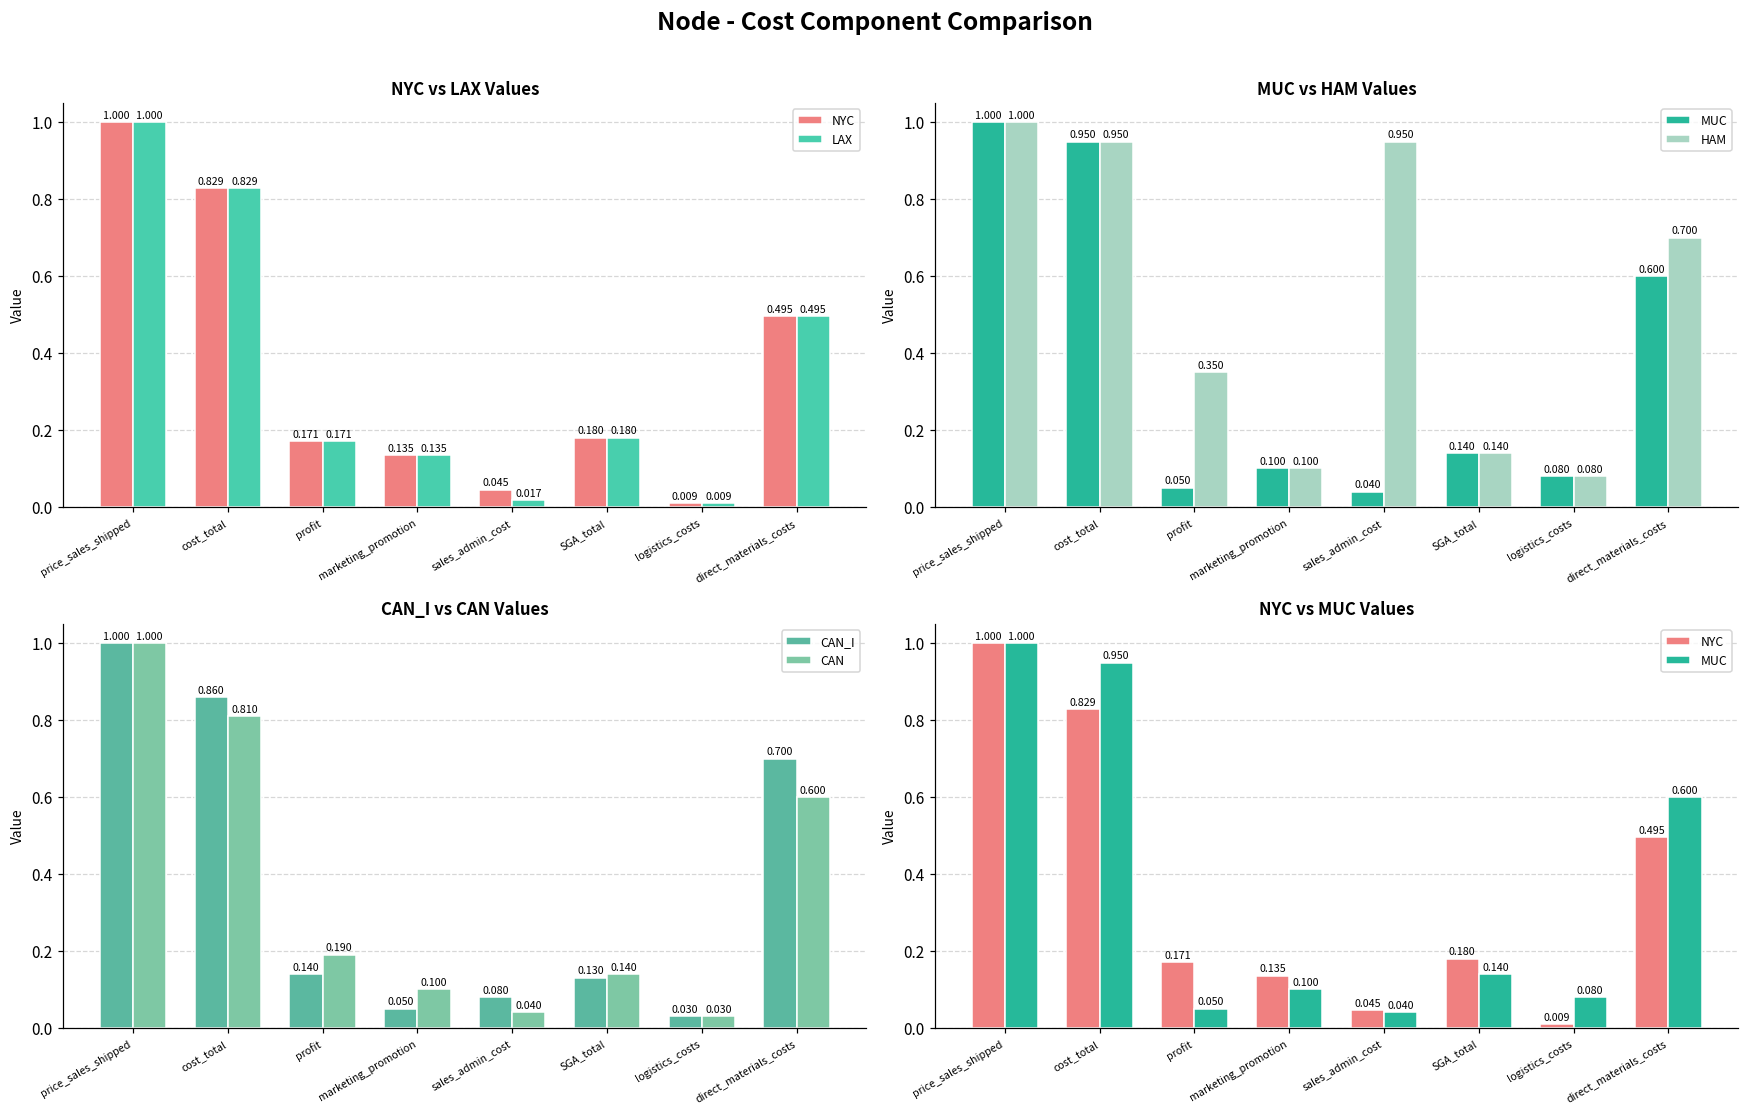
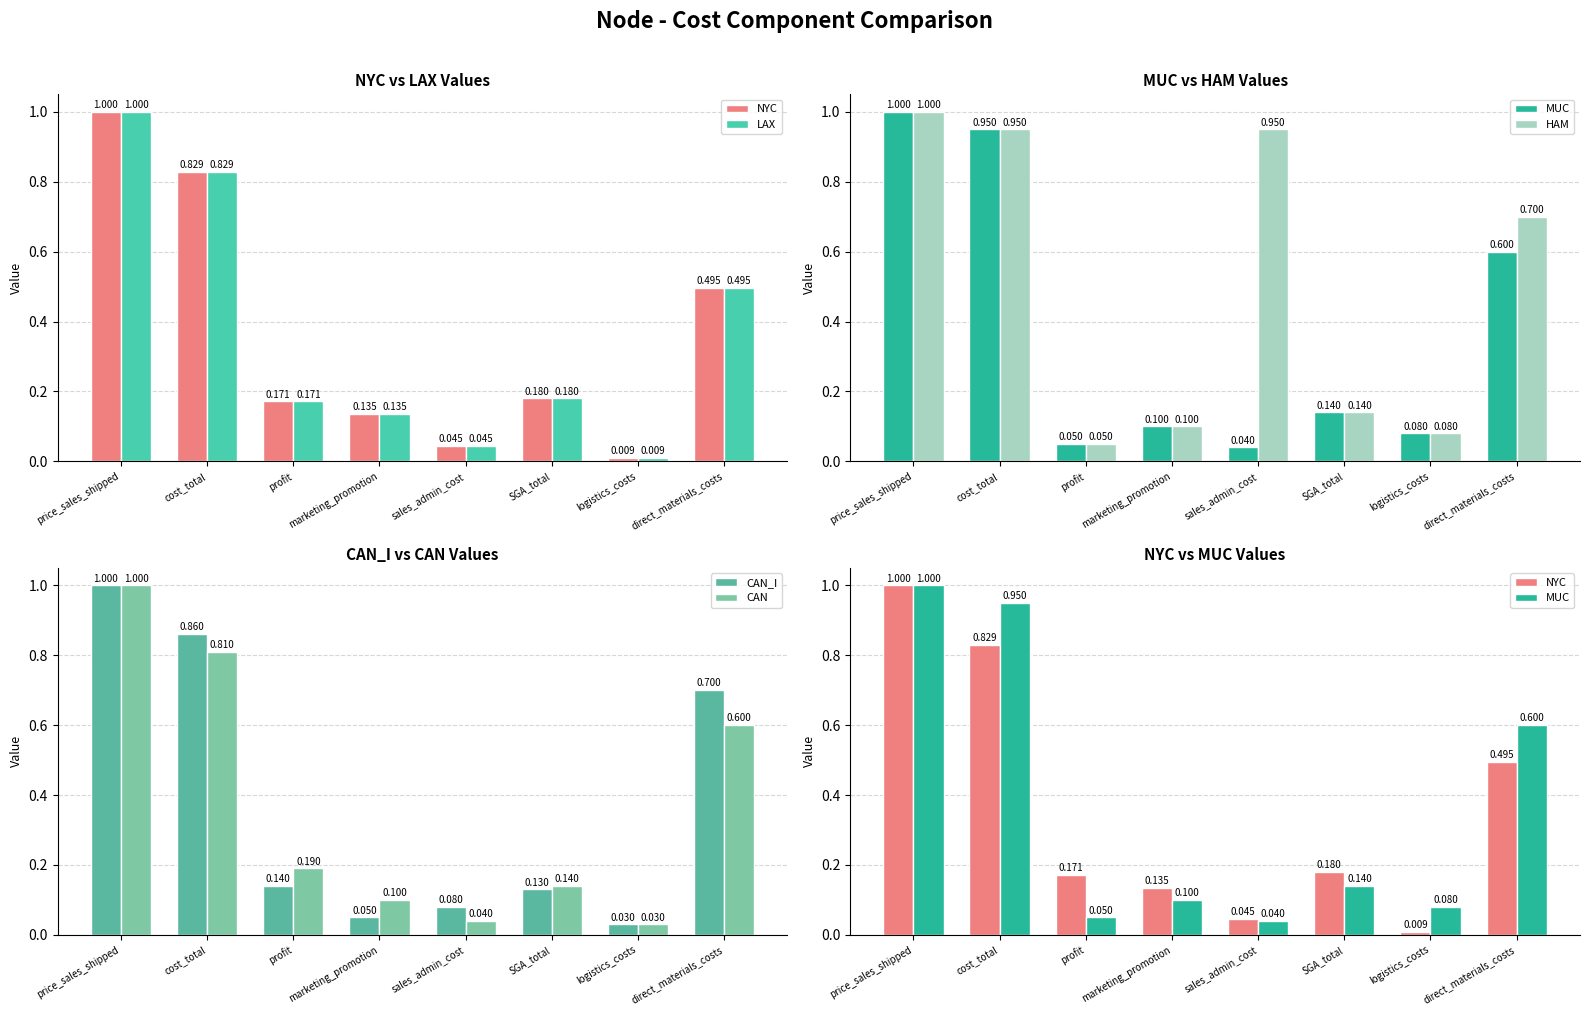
NYC vs LAX Values, LAX, sales_admin_cost: 0.017 -> 0.045
MUC vs HAM Values, HAM, profit: 0.350 -> 0.050
